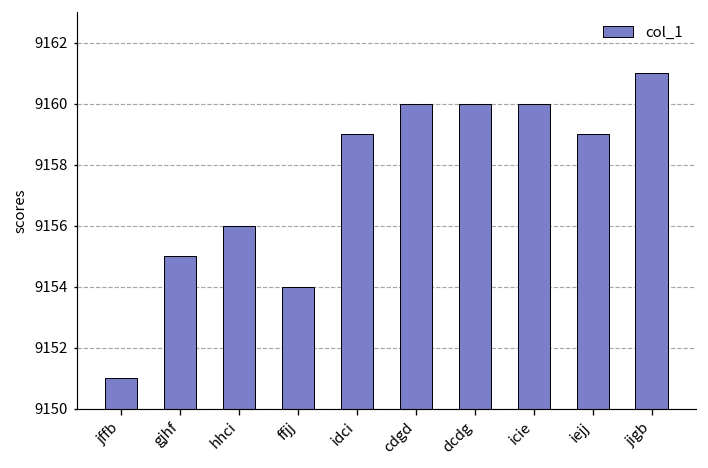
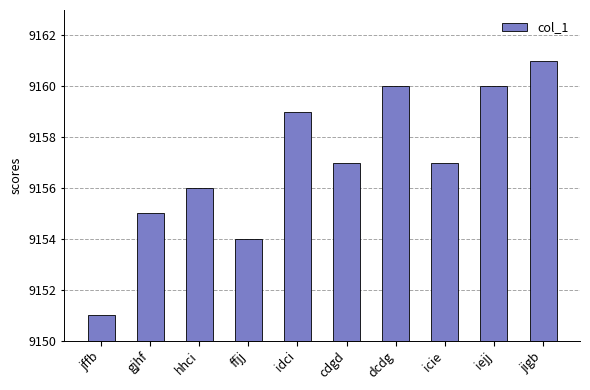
cdgd: 9160 -> 9157
icie: 9160 -> 9157
iejj: 9159 -> 9160
